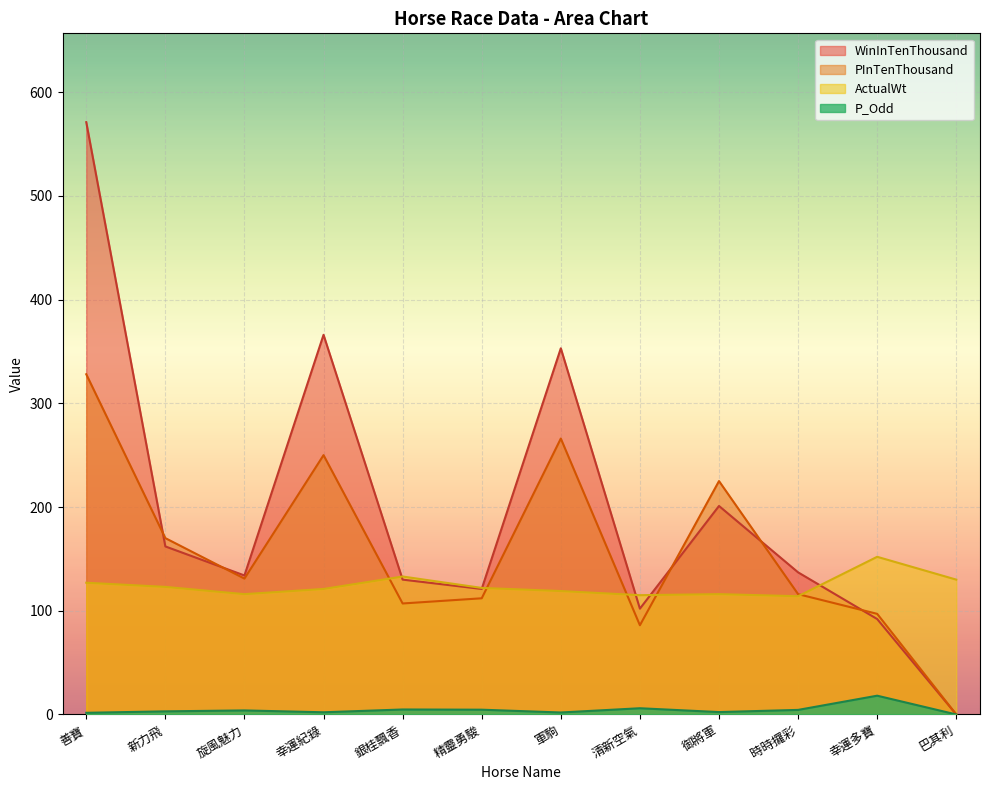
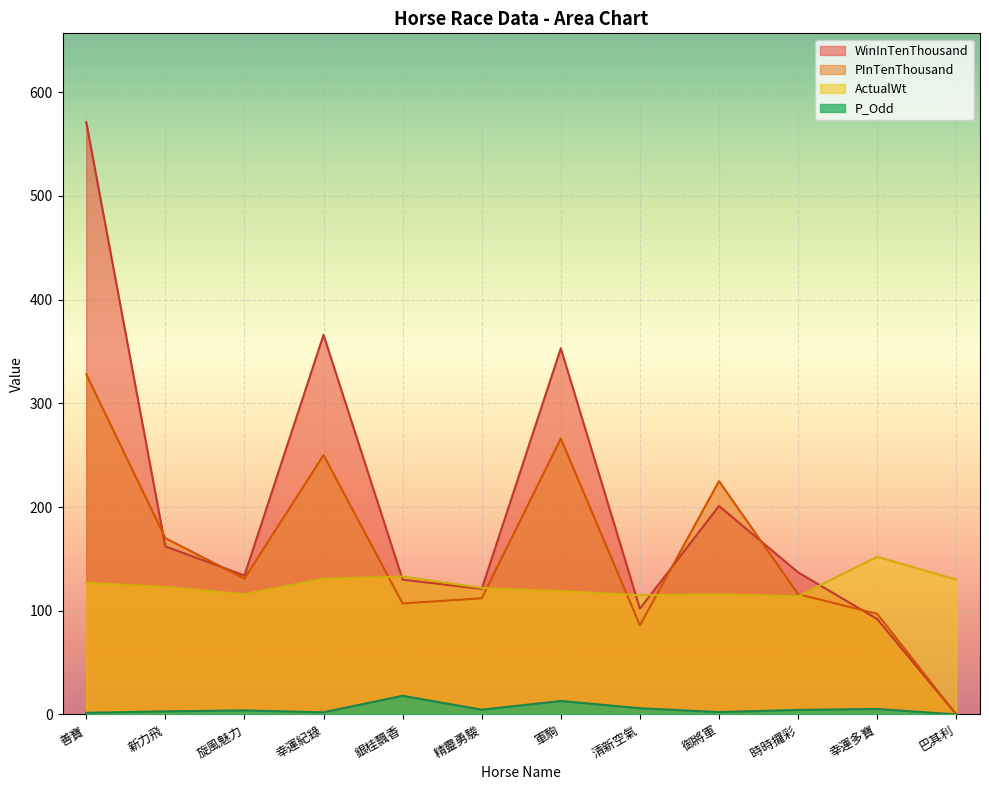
ActualWt, 幸運紀錄: 121 -> 131
P_Odd, 銀桂飄香: 5 -> 18
P_Odd, 軍駒: 2 -> 13
P_Odd, 幸運多寶: 18 -> 5
